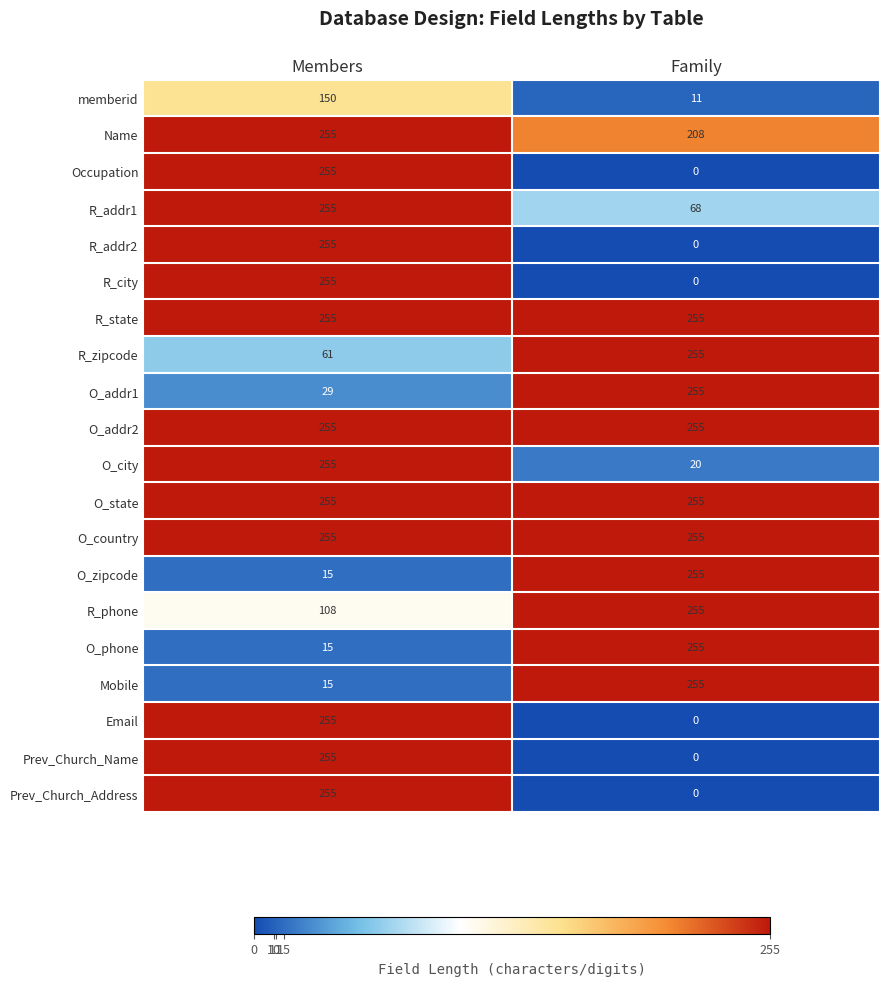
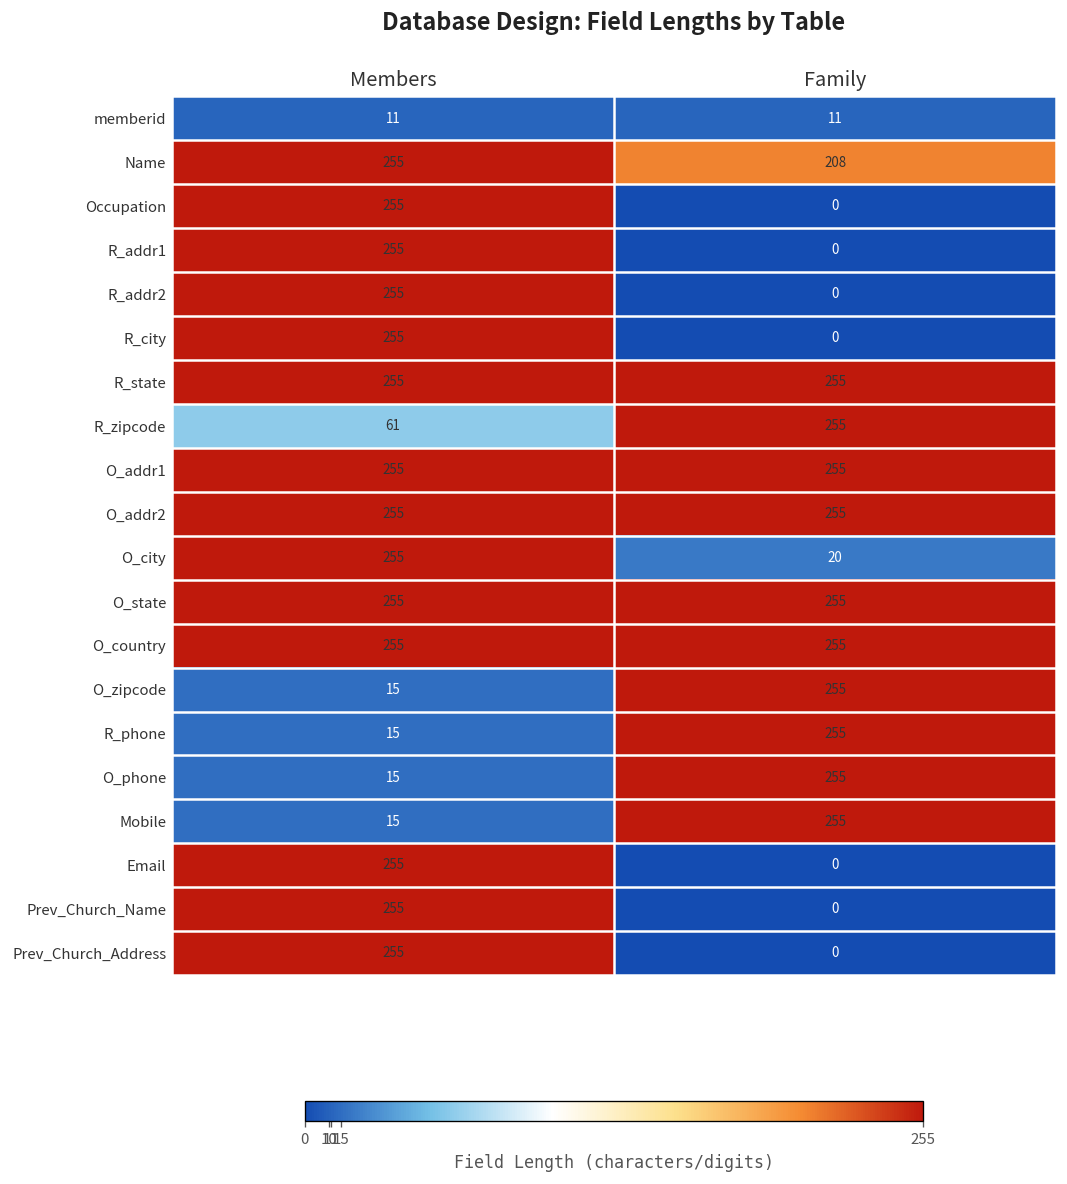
memberid, Members: 150 -> 11
R_addr1, Family: 68 -> 0
O_addr1, Members: 29 -> 255
R_phone, Members: 108 -> 15
